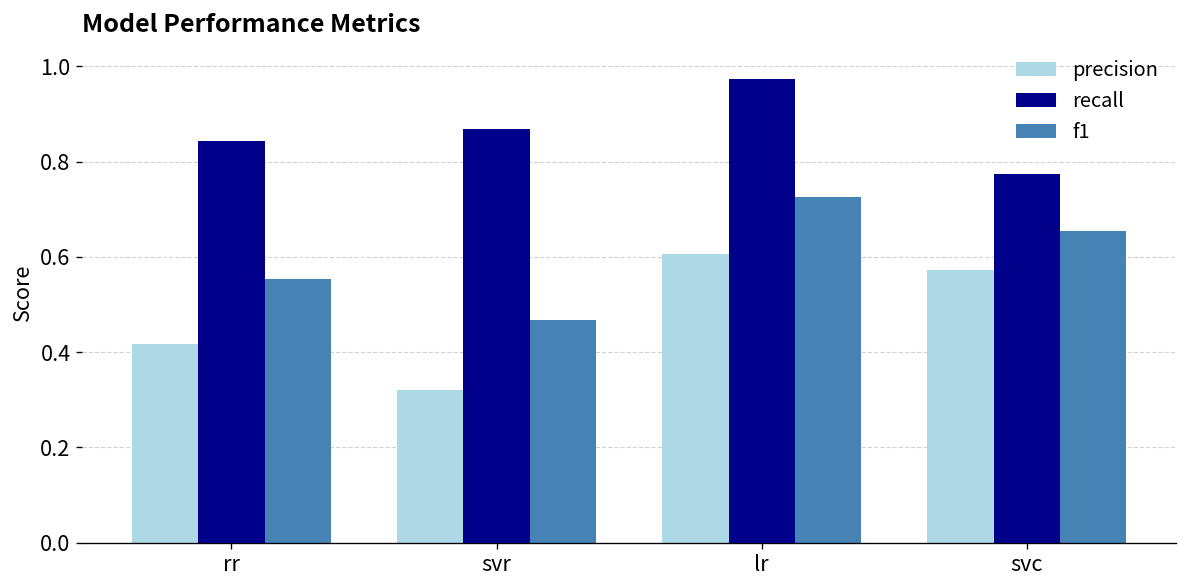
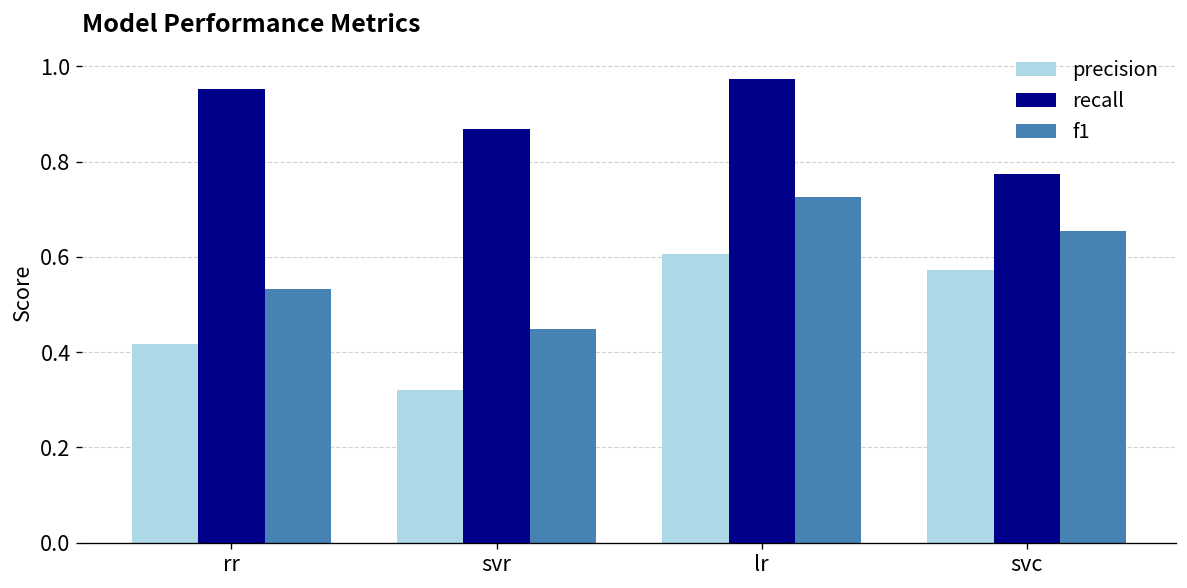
recall, rr: 0.84 -> 0.95
f1, rr: 0.55 -> 0.53
f1, svr: 0.47 -> 0.45
